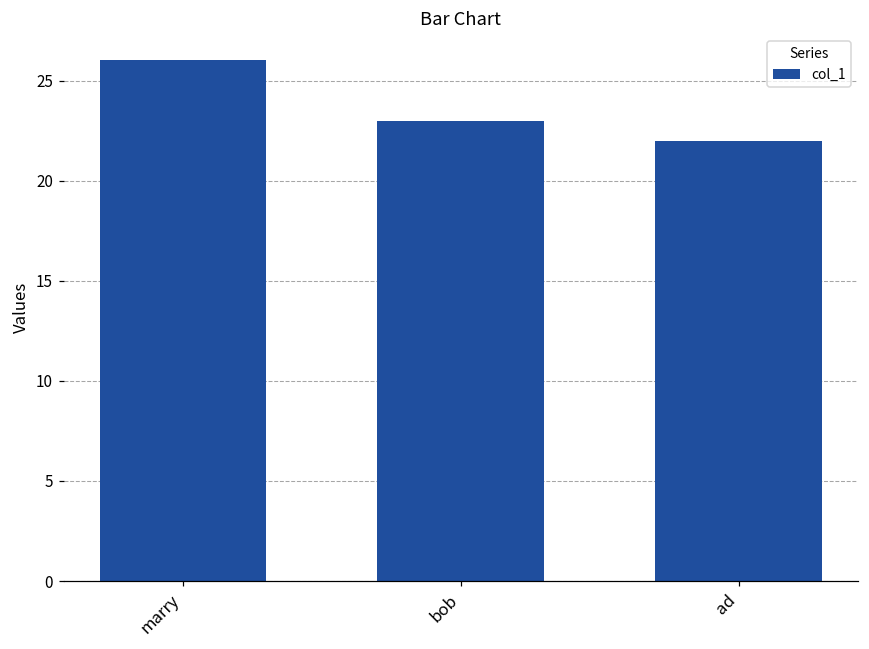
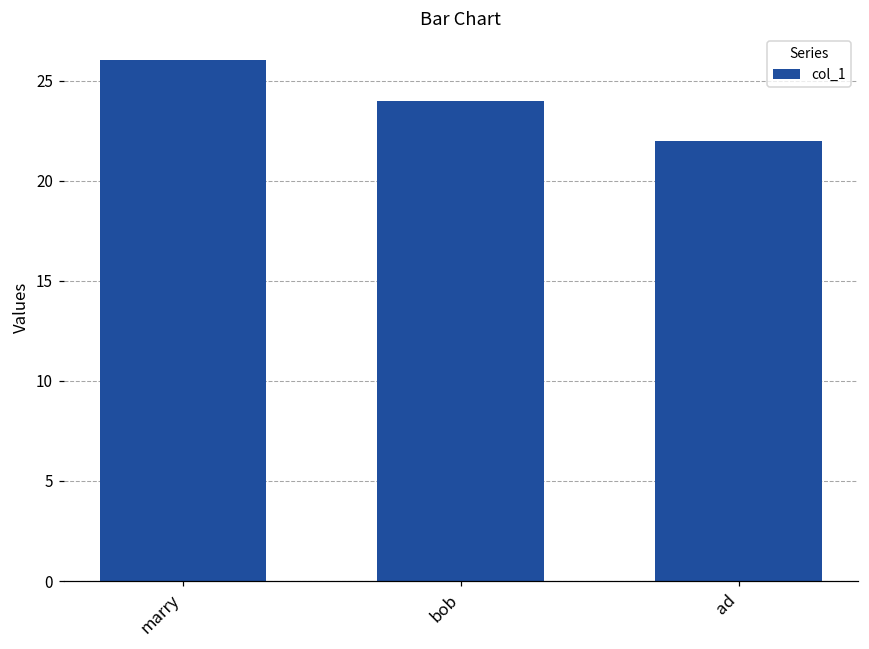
bob: 23 -> 24
